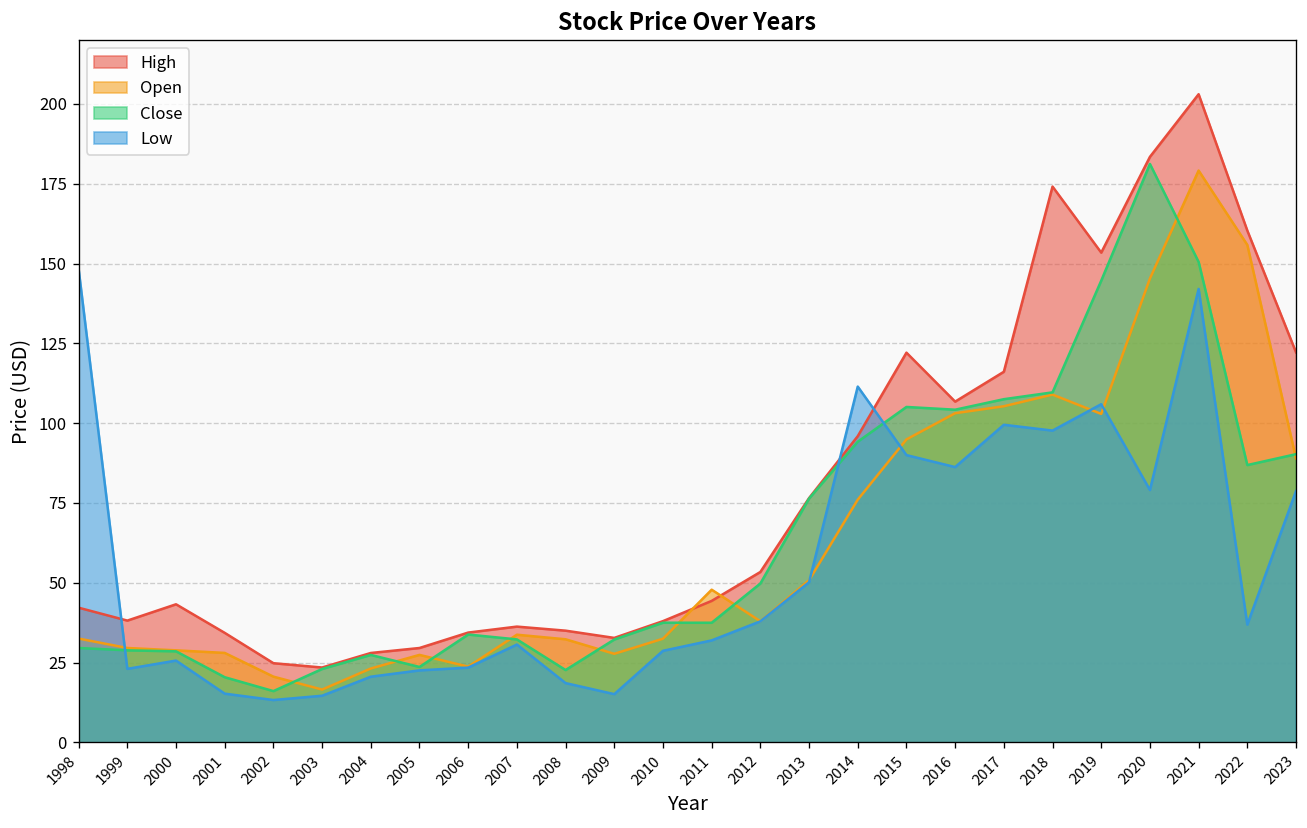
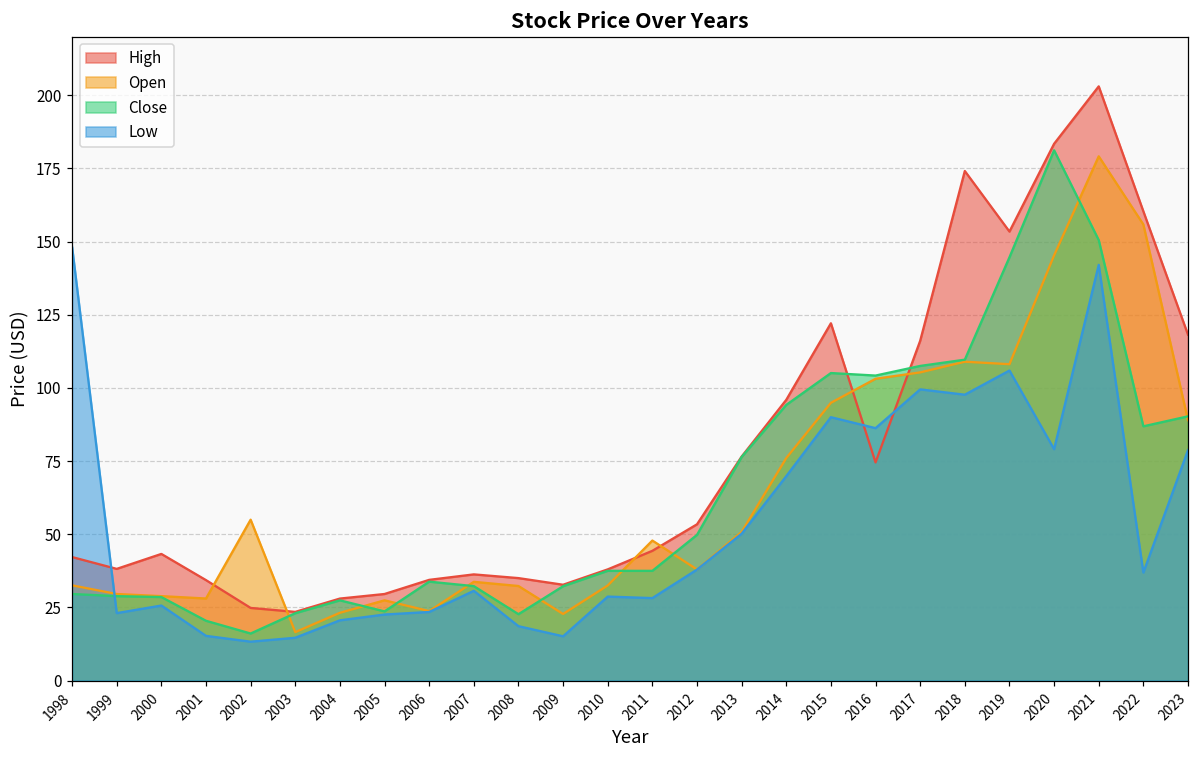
Open, 2002: 21 -> 55
Open, 2009: 28 -> 23
Low, 2011: 32 -> 28
Low, 2014: 111 -> 70
High, 2016: 107 -> 75
Open, 2019: 103 -> 108
High, 2023: 122 -> 118
